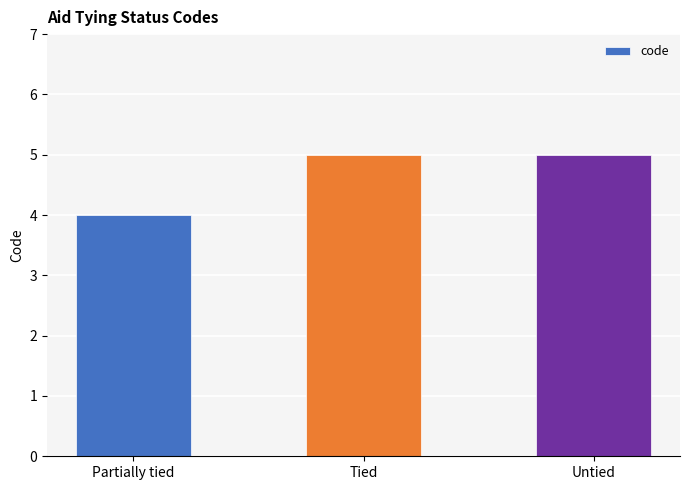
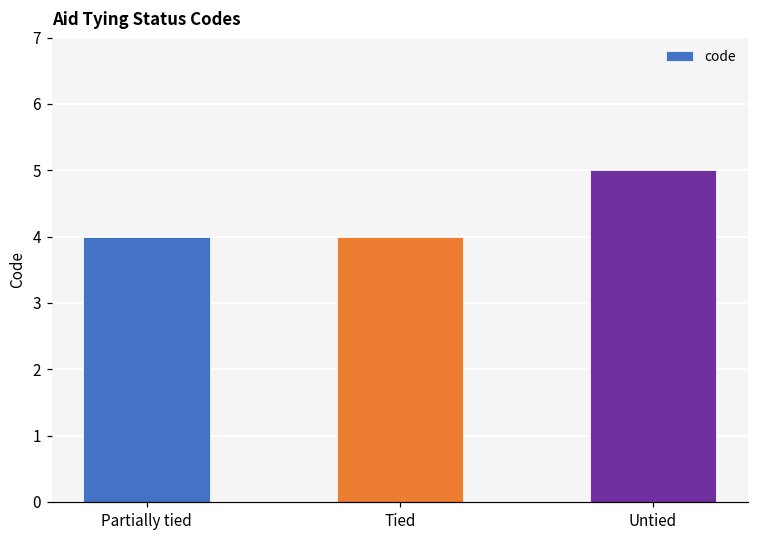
Tied: 5 -> 4
